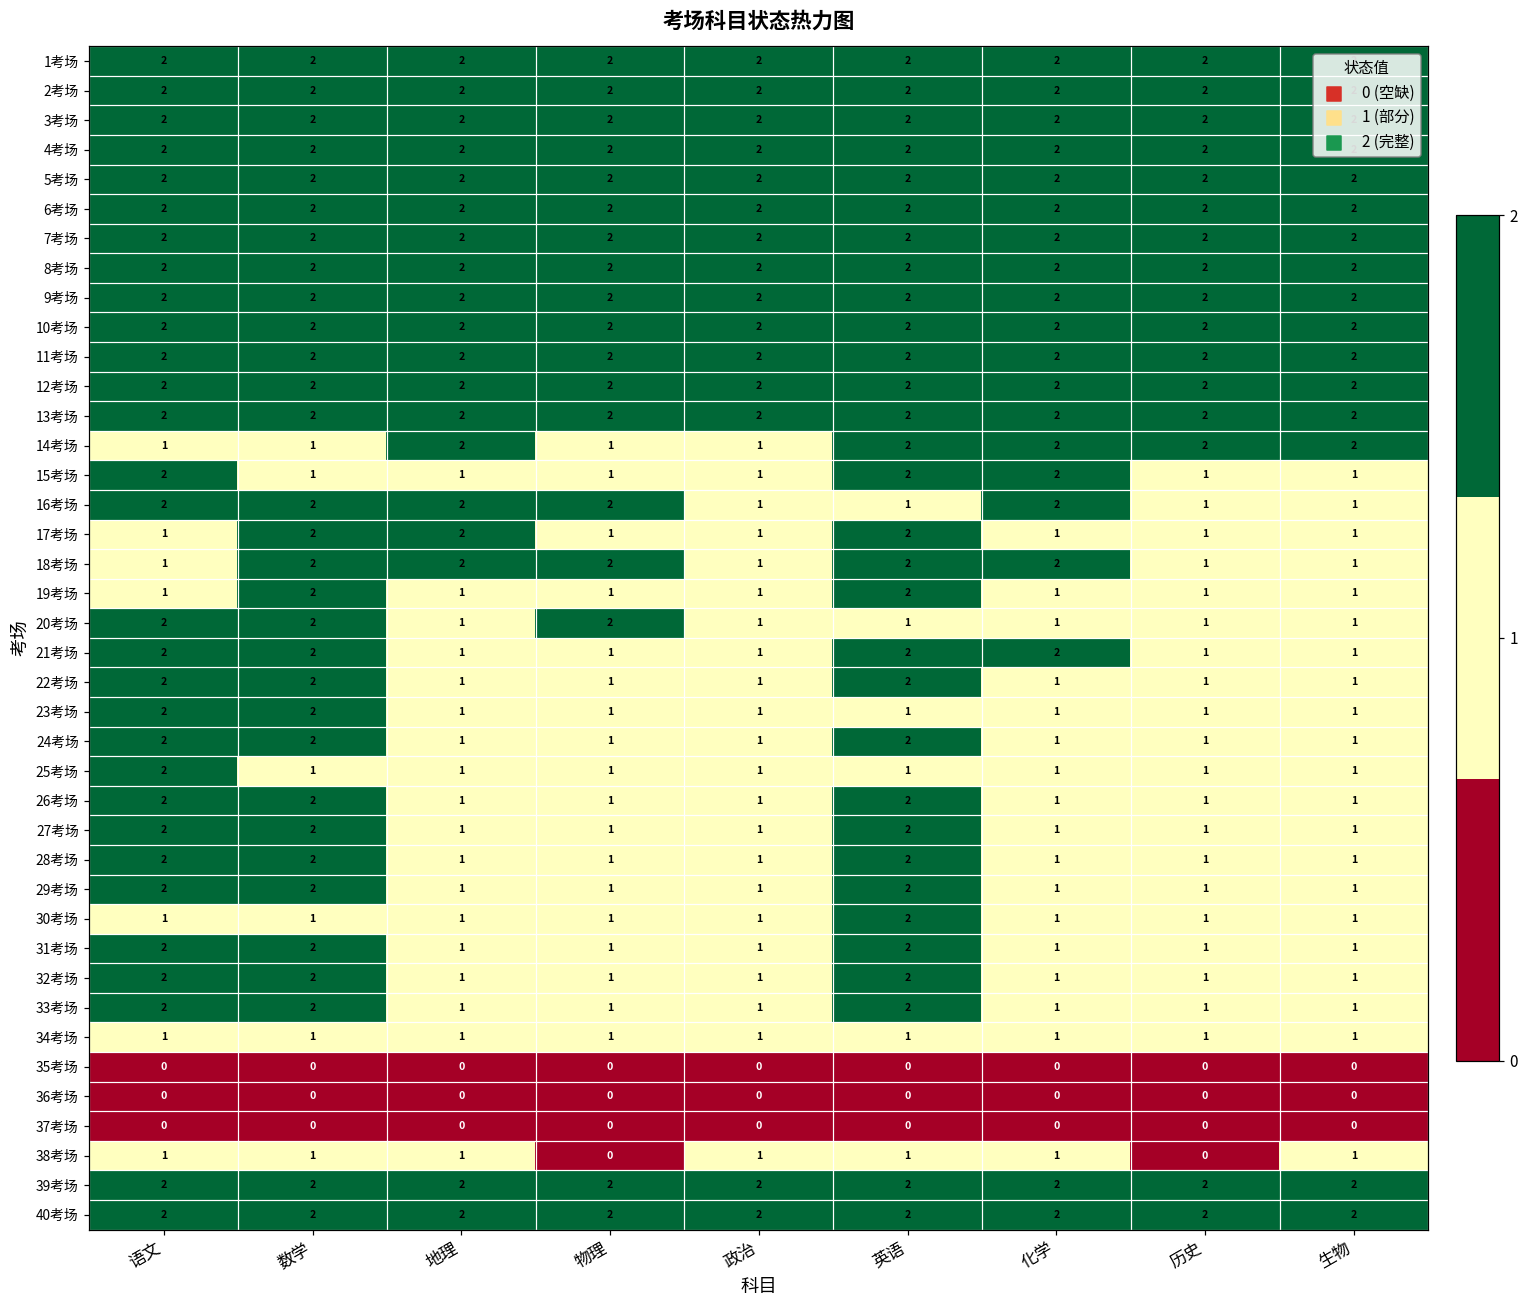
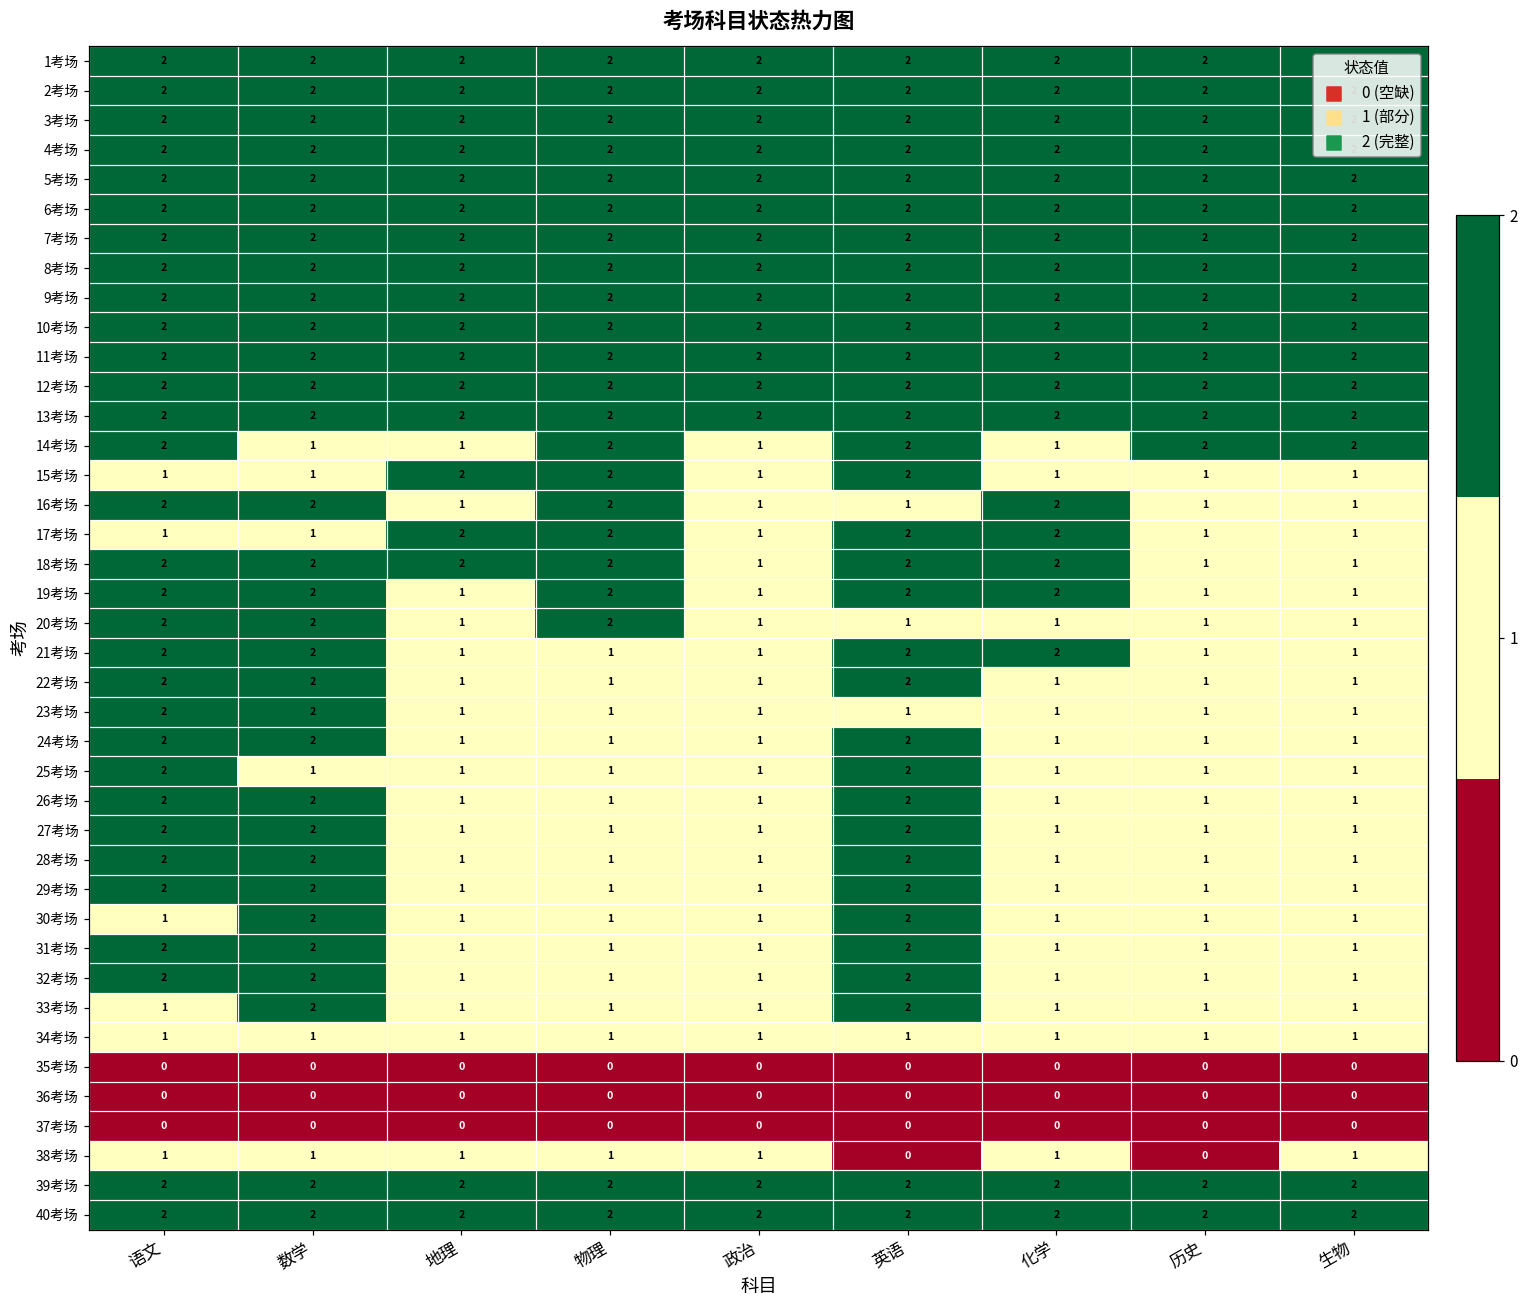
14考场, 语文: 1 -> 2
14考场, 地理: 2 -> 1
14考场, 物理: 1 -> 2
14考场, 化学: 2 -> 1
15考场, 语文: 2 -> 1
15考场, 地理: 1 -> 2
15考场, 物理: 1 -> 2
15考场, 化学: 2 -> 1
16考场, 地理: 2 -> 1
17考场, 数学: 2 -> 1
17考场, 物理: 1 -> 2
17考场, 化学: 1 -> 2
18考场, 语文: 1 -> 2
19考场, 语文: 1 -> 2
19考场, 物理: 1 -> 2
19考场, 化学: 1 -> 2
25考场, 英语: 1 -> 2
30考场, 数学: 1 -> 2
33考场, 语文: 2 -> 1
38考场, 物理: 0 -> 1
38考场, 英语: 1 -> 0
